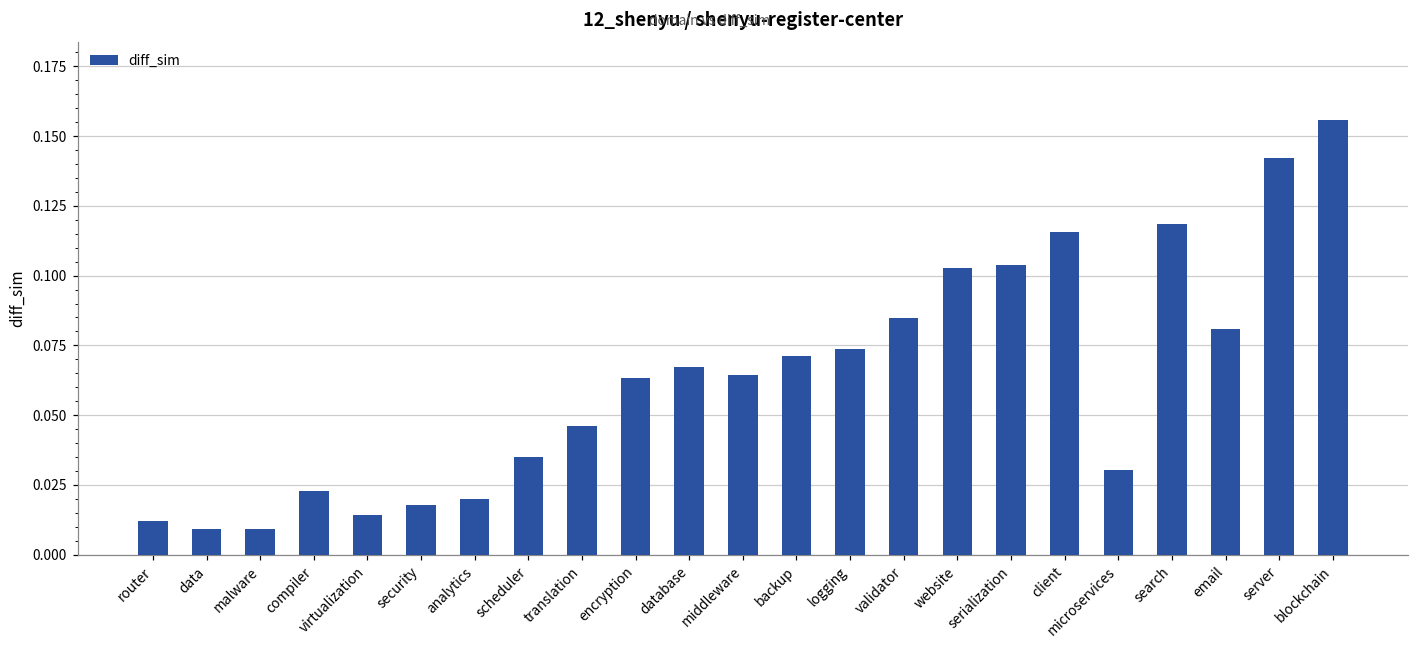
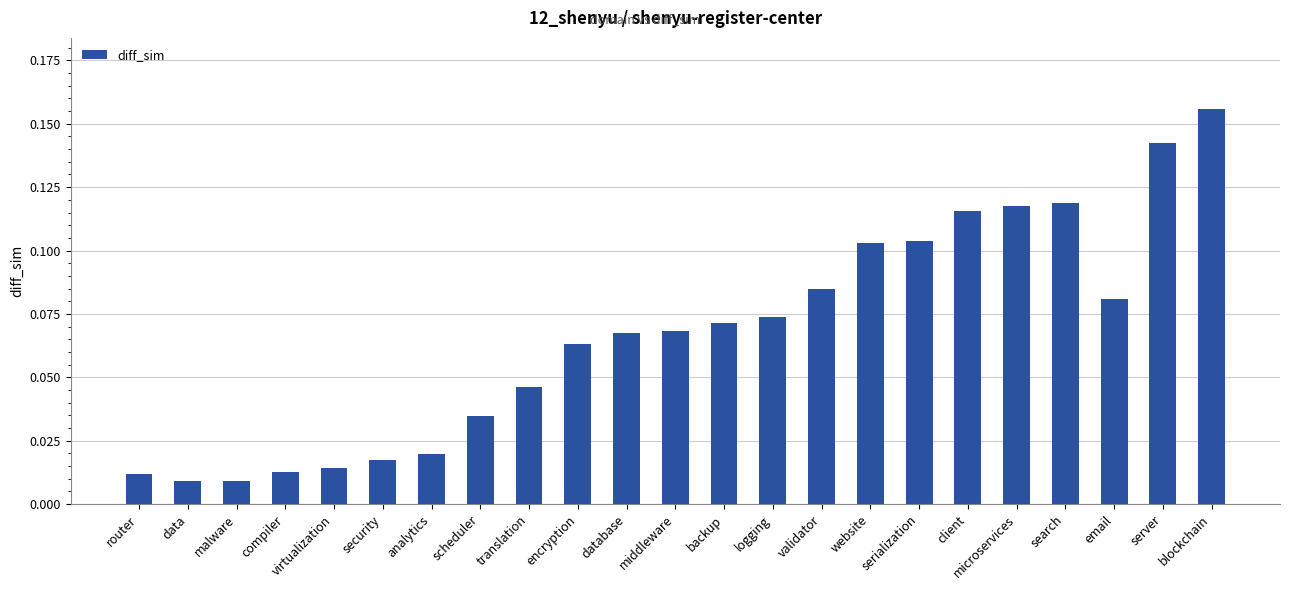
compiler: 0.023 -> 0.013
middleware: 0.064 -> 0.068
microservices: 0.030 -> 0.118
